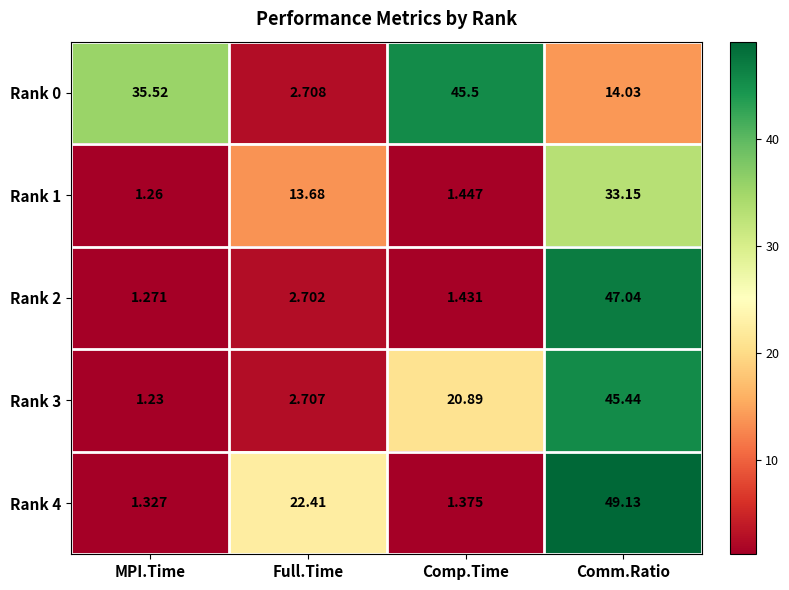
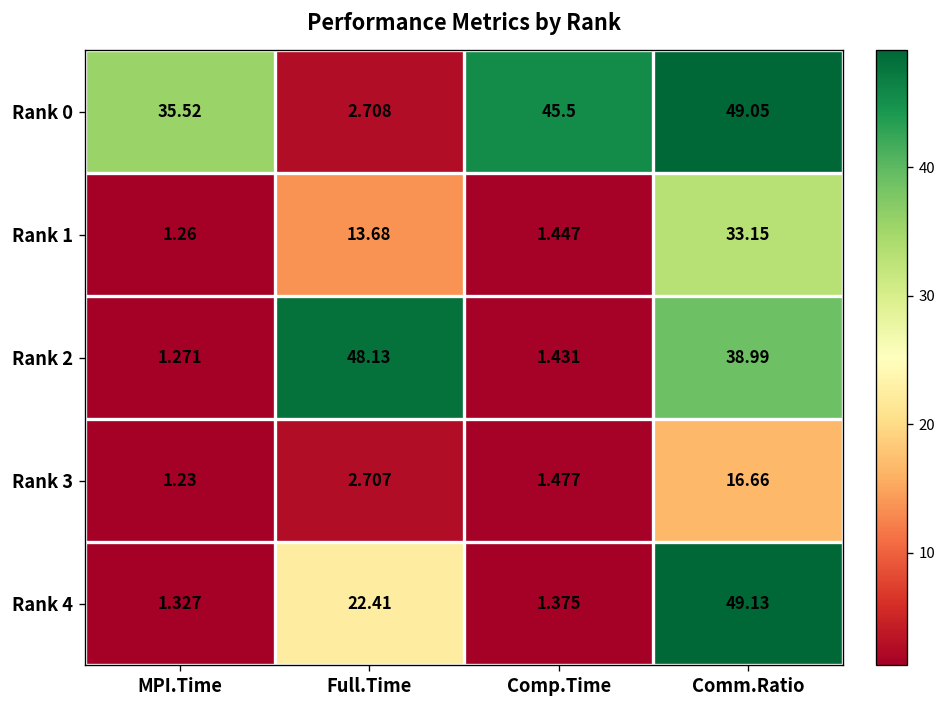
Rank 0, Comm.Ratio: 14.03 -> 49.05
Rank 2, Full.Time: 2.702 -> 48.13
Rank 2, Comm.Ratio: 47.04 -> 38.99
Rank 3, Comp.Time: 20.89 -> 1.477
Rank 3, Comm.Ratio: 45.44 -> 16.66
